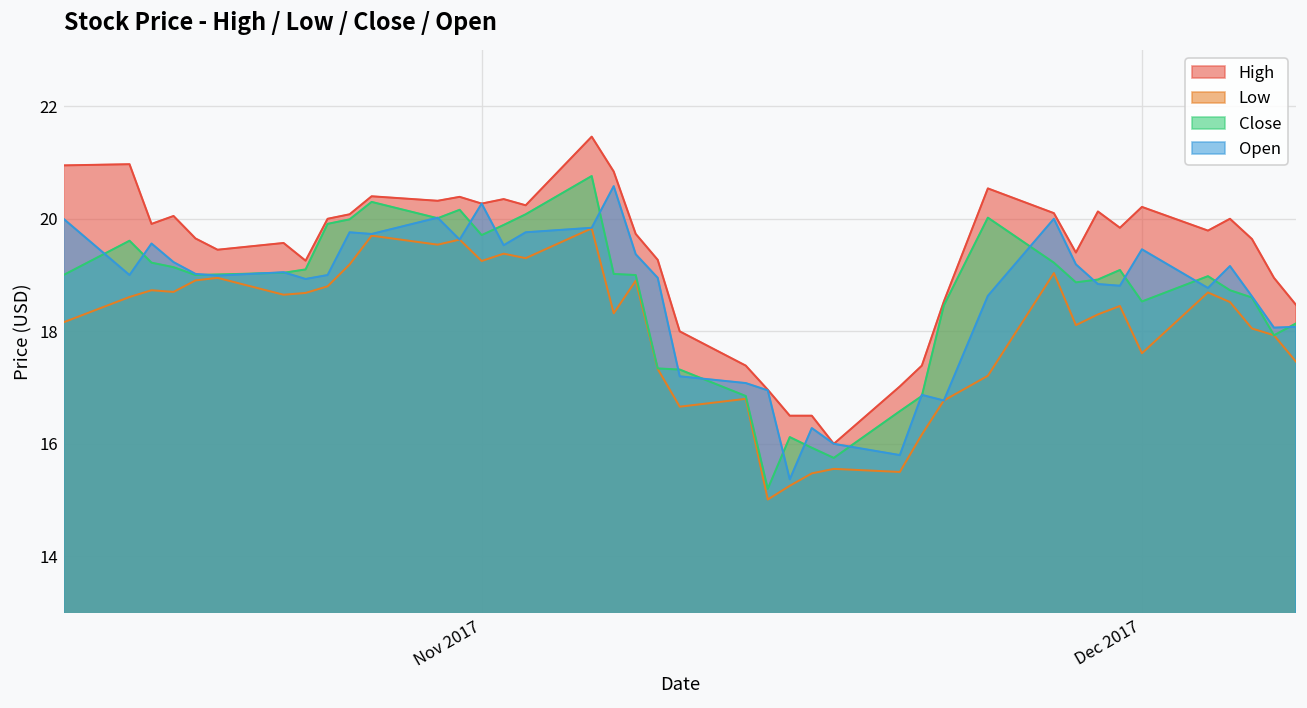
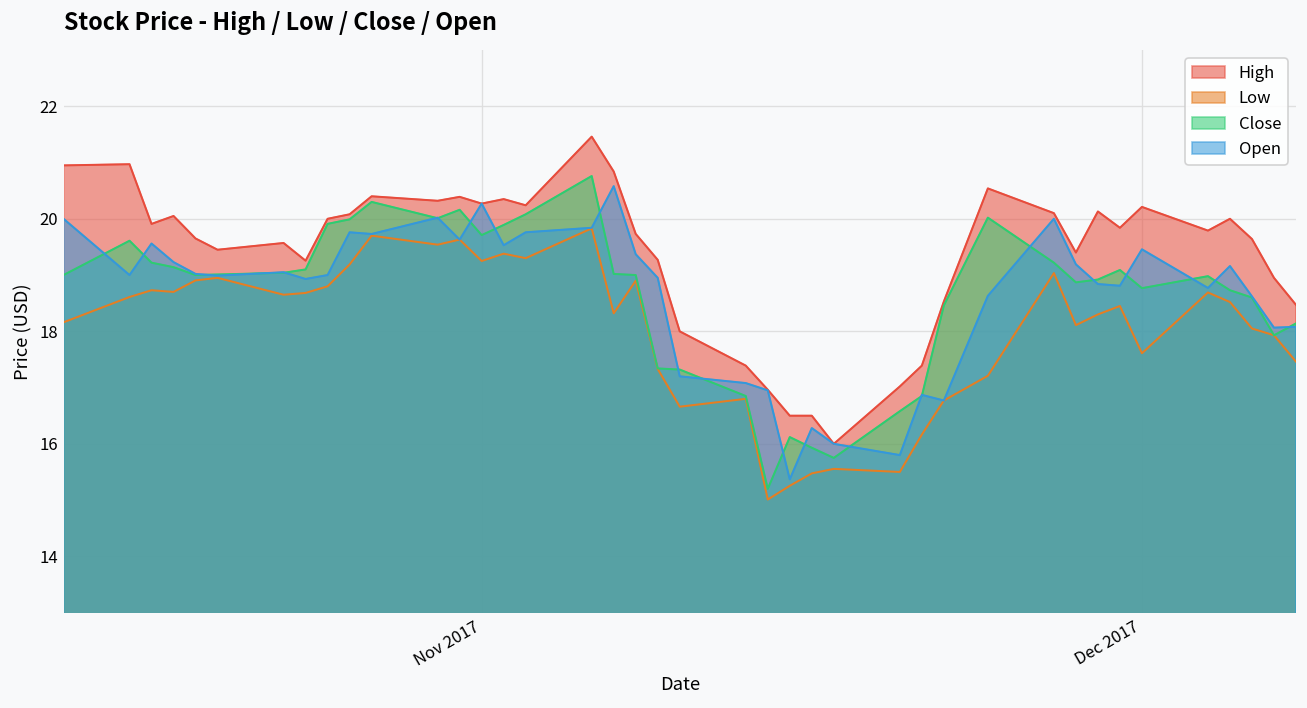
Close, Dec 2017: 18.5 -> 18.8
